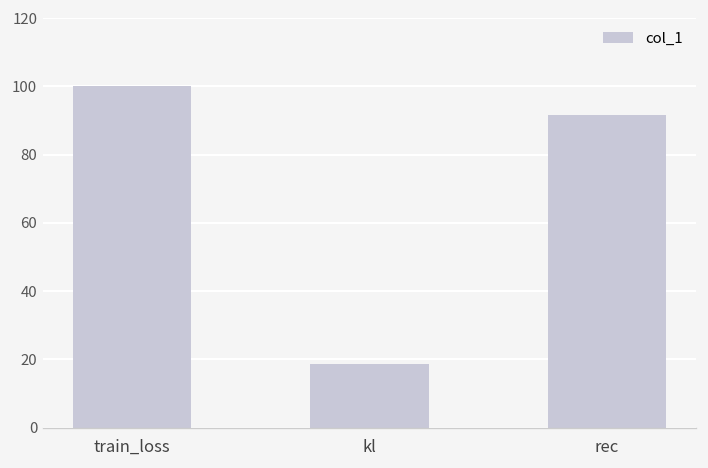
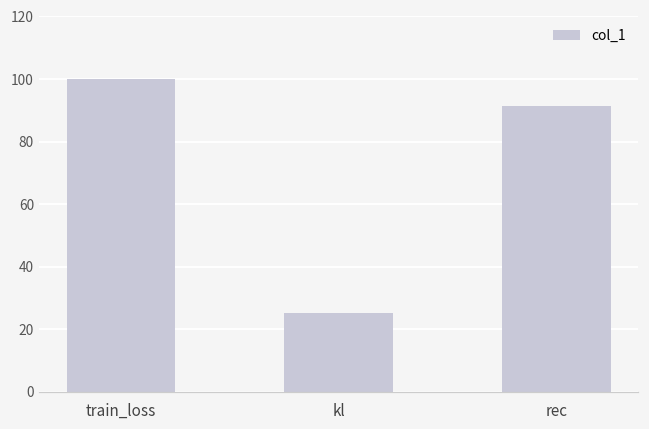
kl: 19 -> 25
